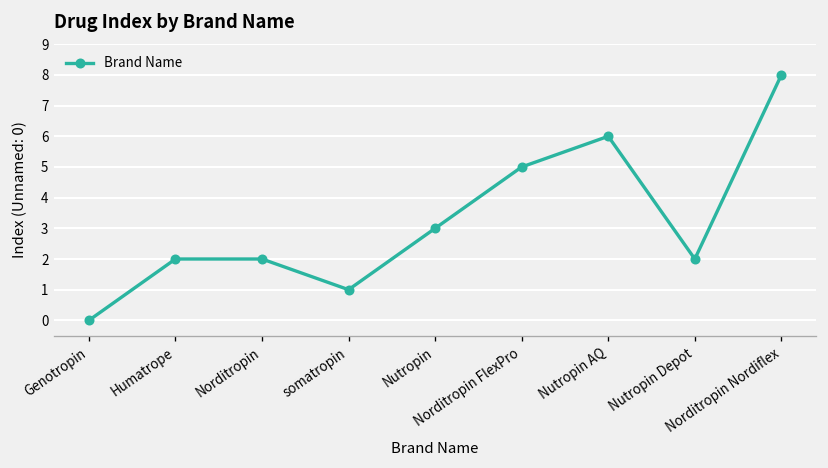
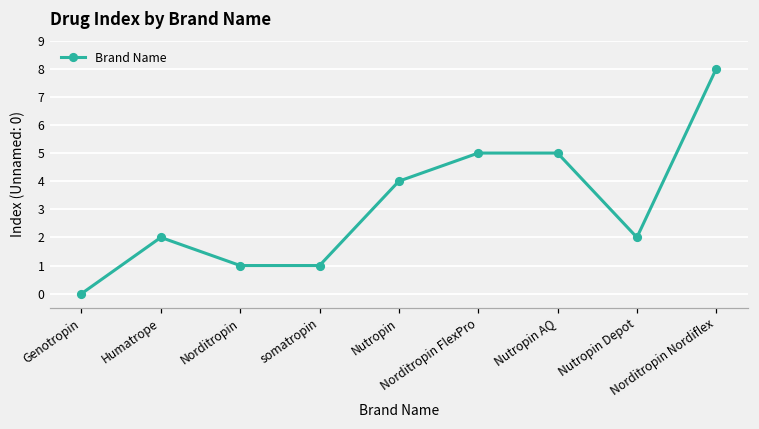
Norditropin: 2 -> 1
Nutropin: 3 -> 4
Nutropin AQ: 6 -> 5
